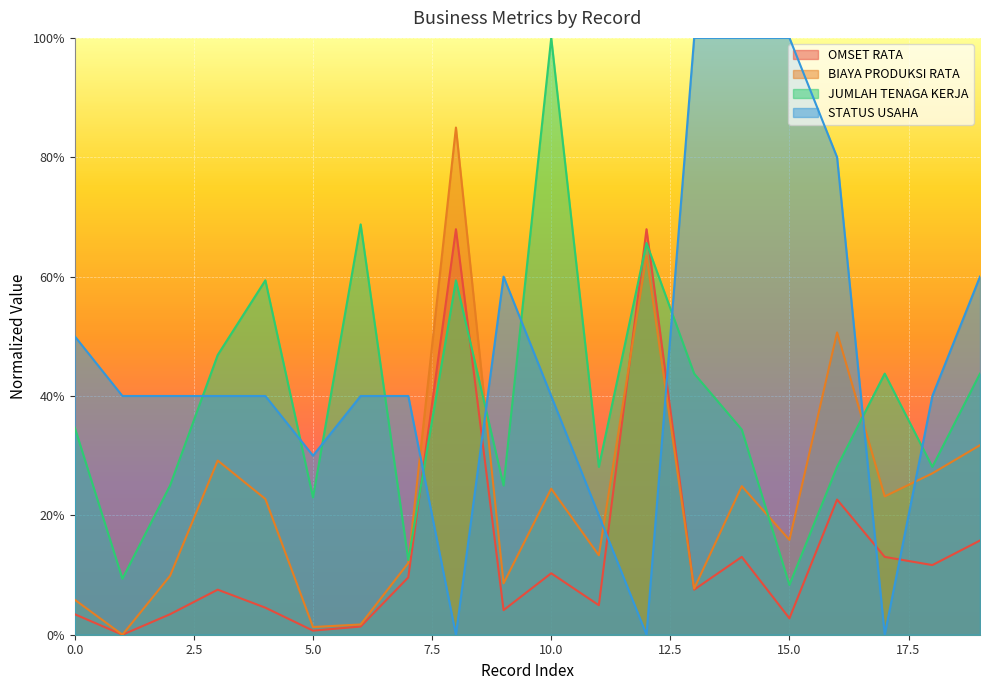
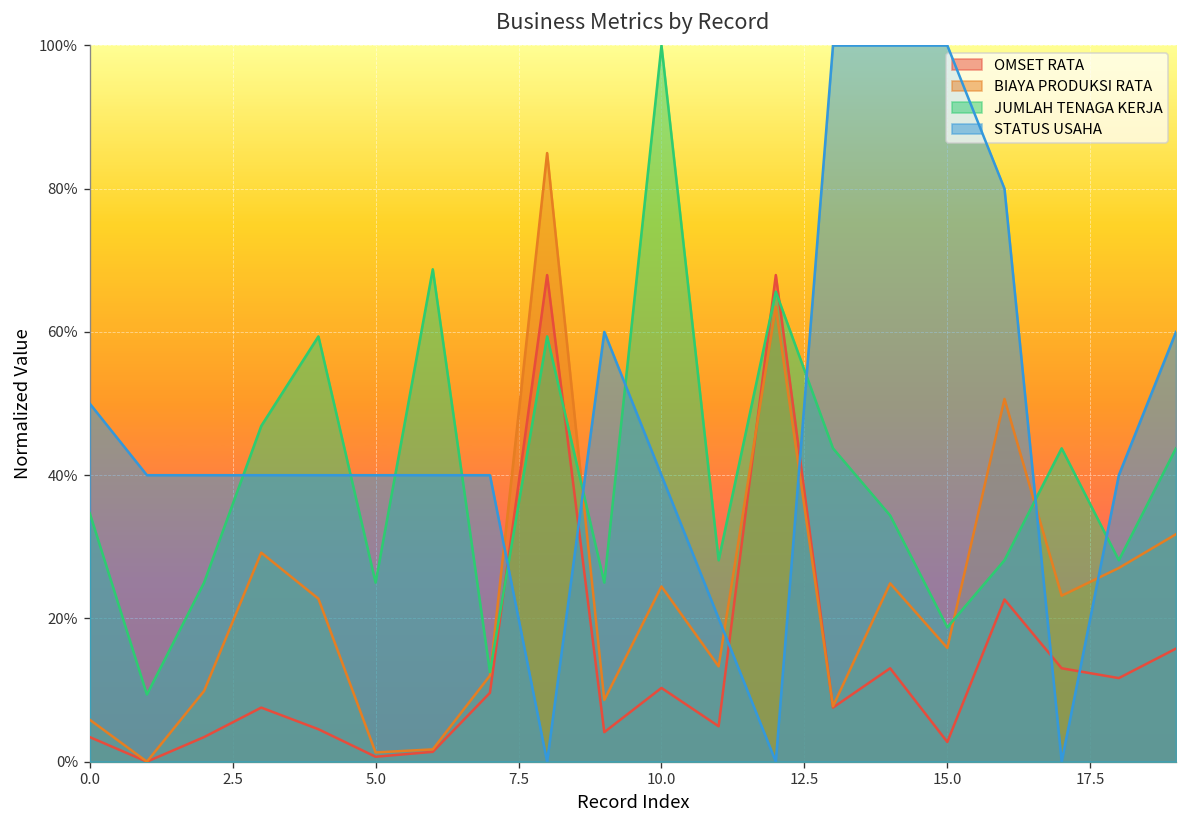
JUMLAH TENAGA KERJA, 5.0: 23% -> 25%
STATUS USAHA, 5.0: 30% -> 40%
JUMLAH TENAGA KERJA, 15.0: 8% -> 19%
